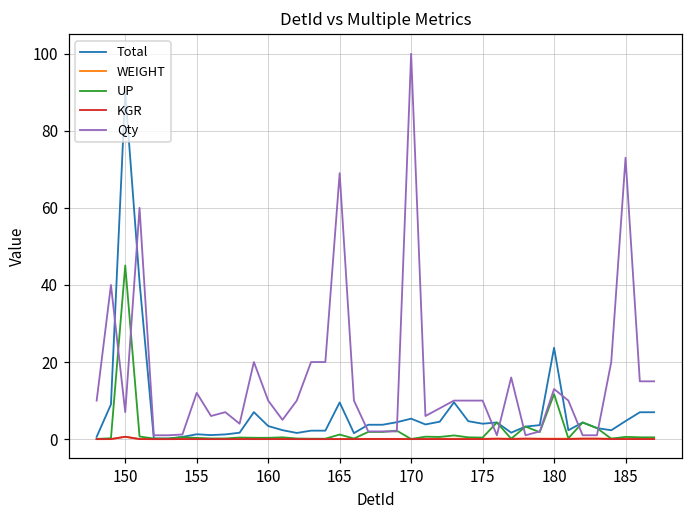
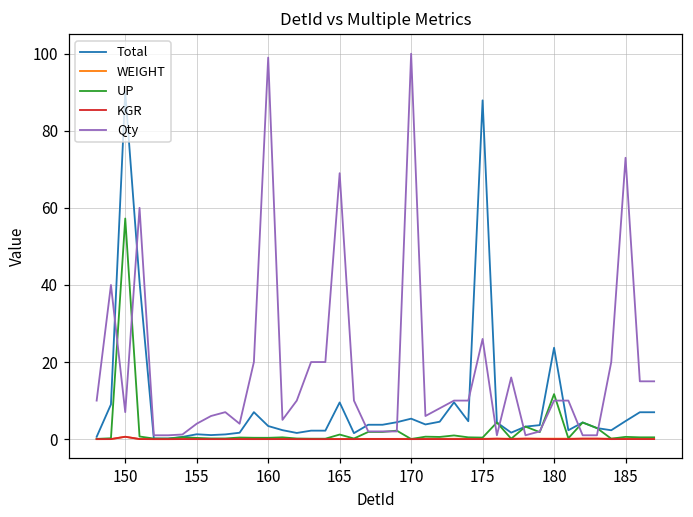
UP, 150: 45 -> 57
Qty, 155: 12 -> 4
Qty, 160: 10 -> 99
Total, 175: 4 -> 88
Qty, 175: 10 -> 26
Qty, 180: 13 -> 10
